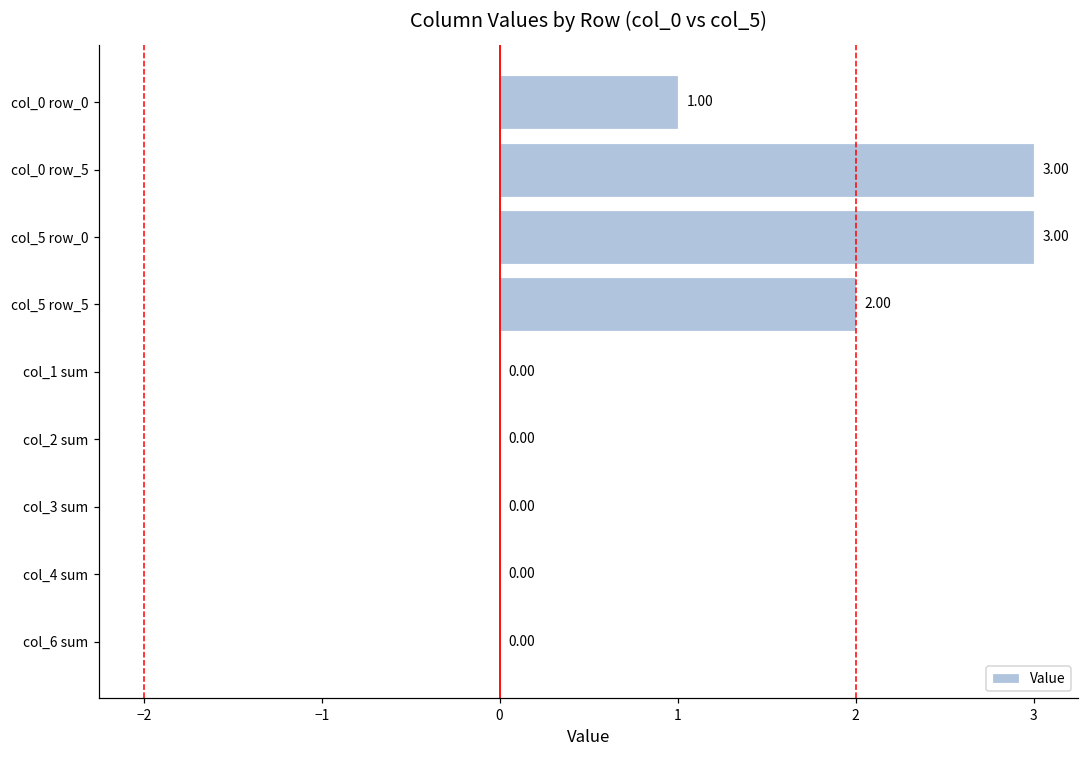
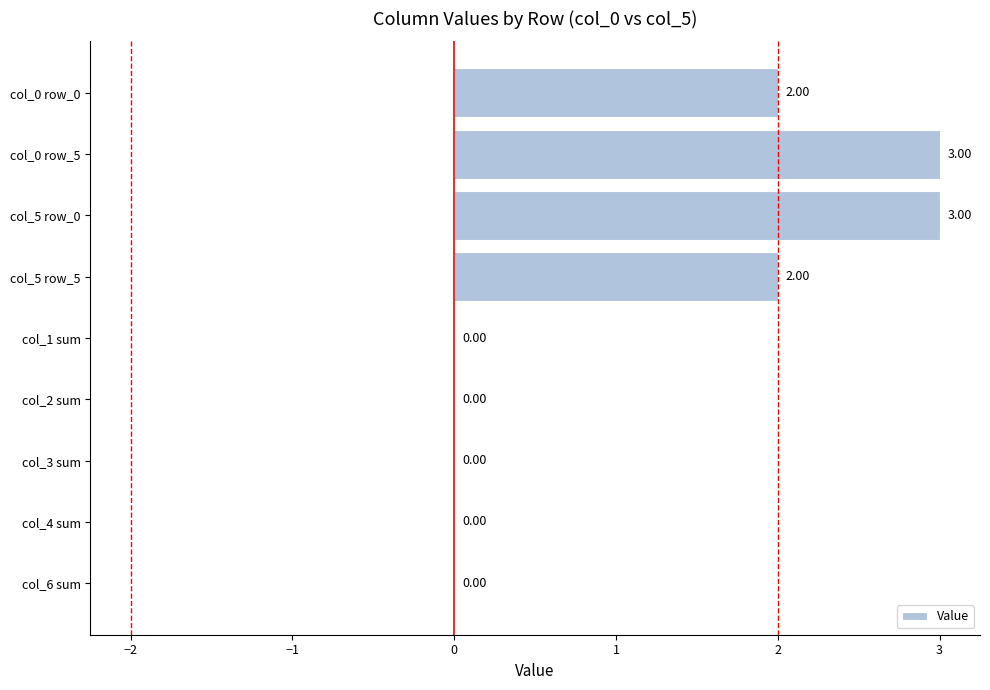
col_0 row_0: 1.00 -> 2.00
